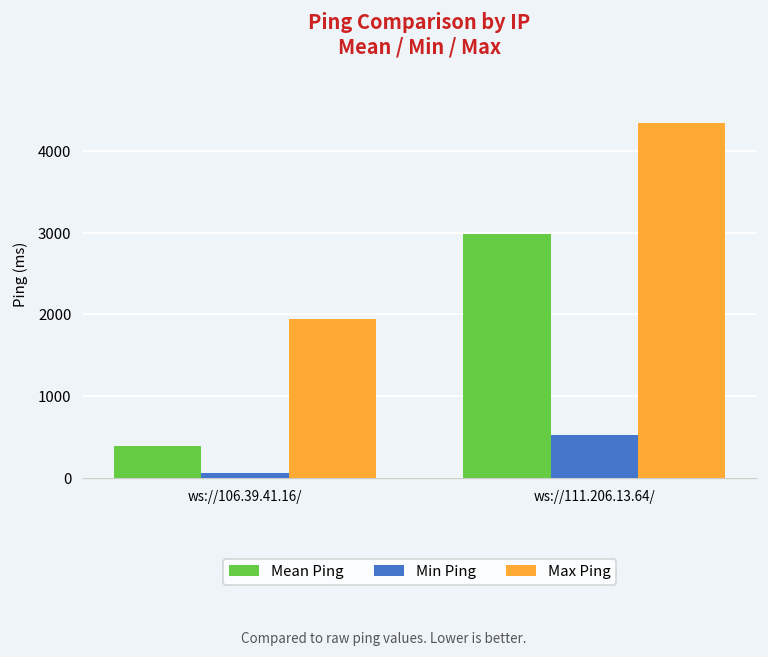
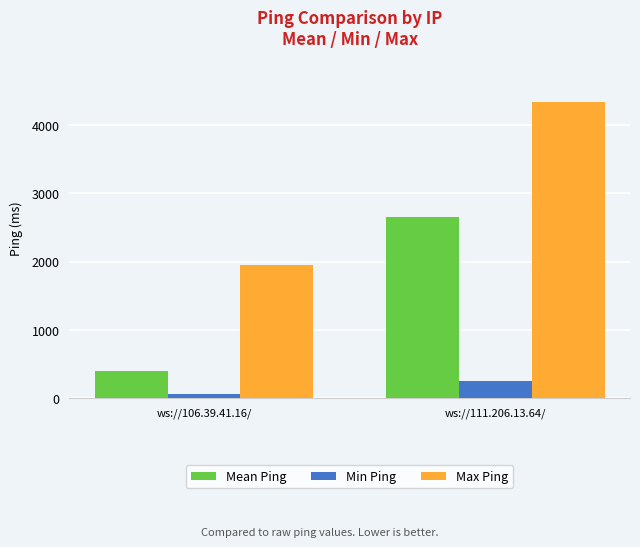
Mean Ping, ws://111.206.13.64/: 3000 -> 2700
Min Ping, ws://111.206.13.64/: 500 -> 300
